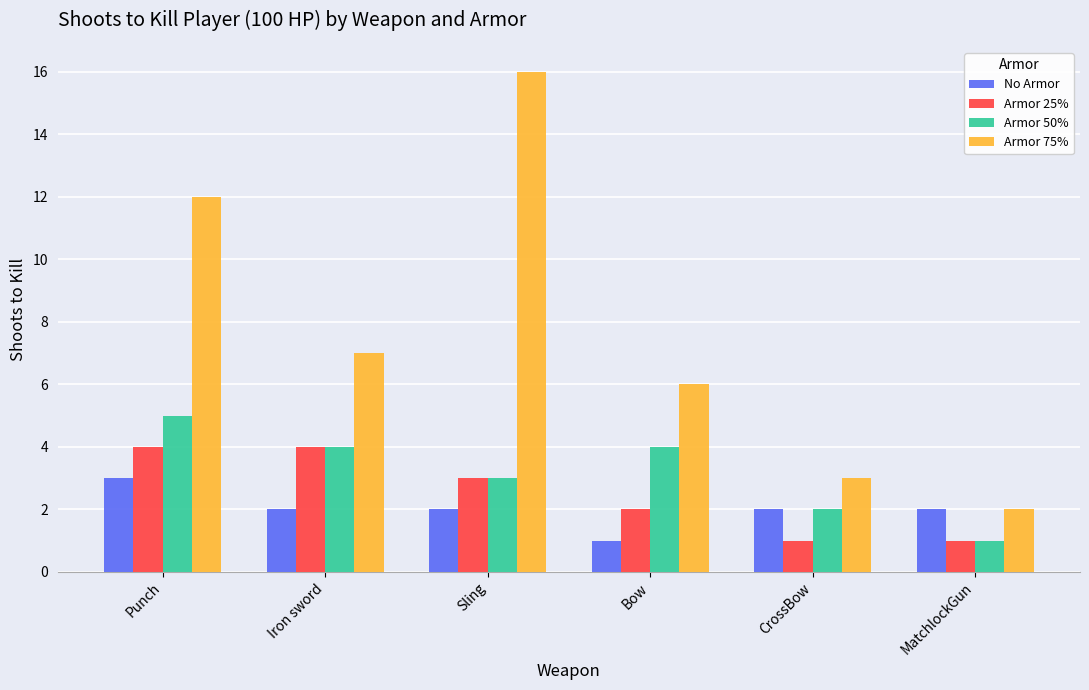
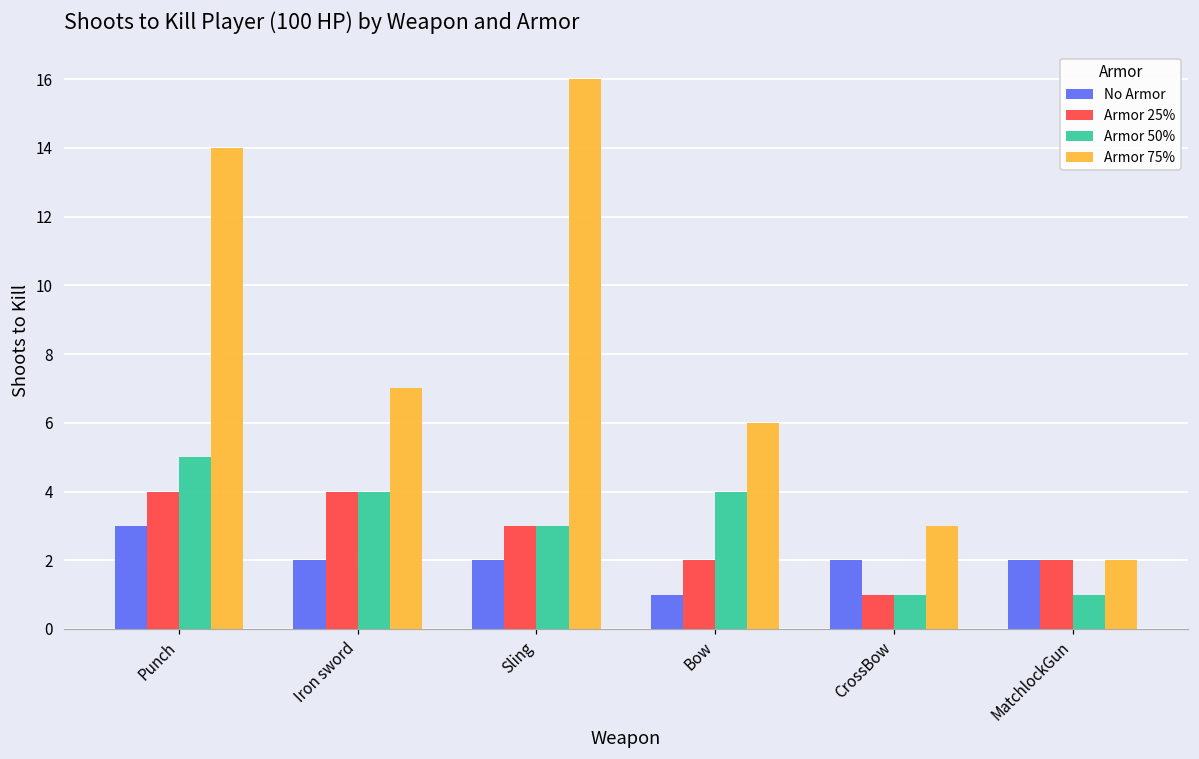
Armor 75%, Punch: 12 -> 14
Armor 50%, CrossBow: 2 -> 1
Armor 25%, MatchlockGun: 1 -> 2
